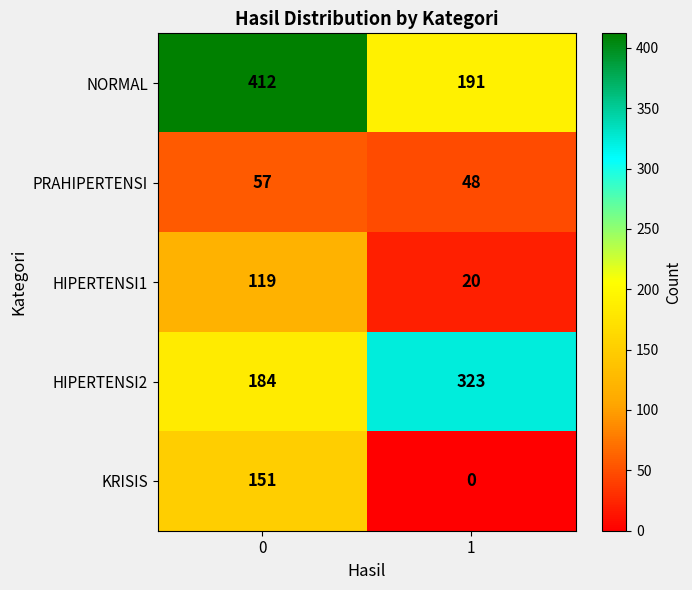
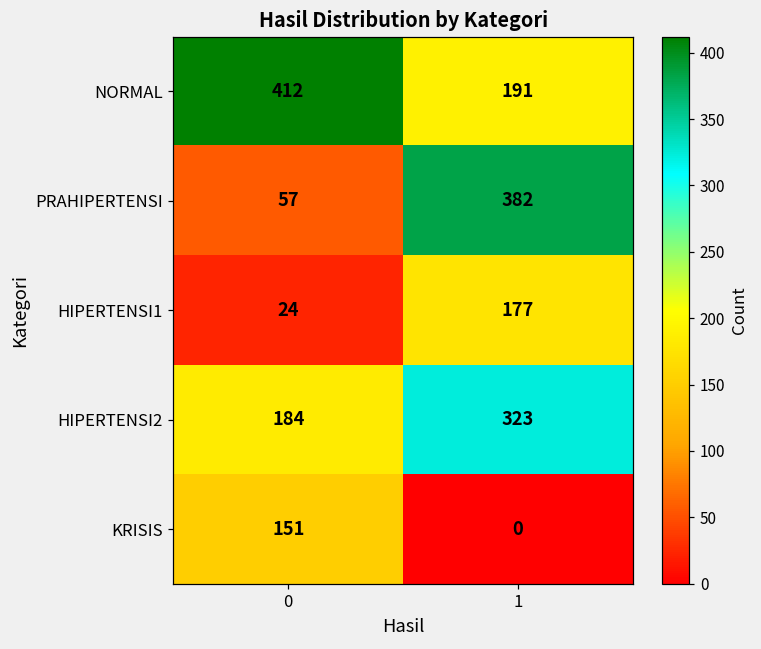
PRAHIPERTENSI, 1: 48 -> 382
HIPERTENSI1, 0: 119 -> 24
HIPERTENSI1, 1: 20 -> 177
